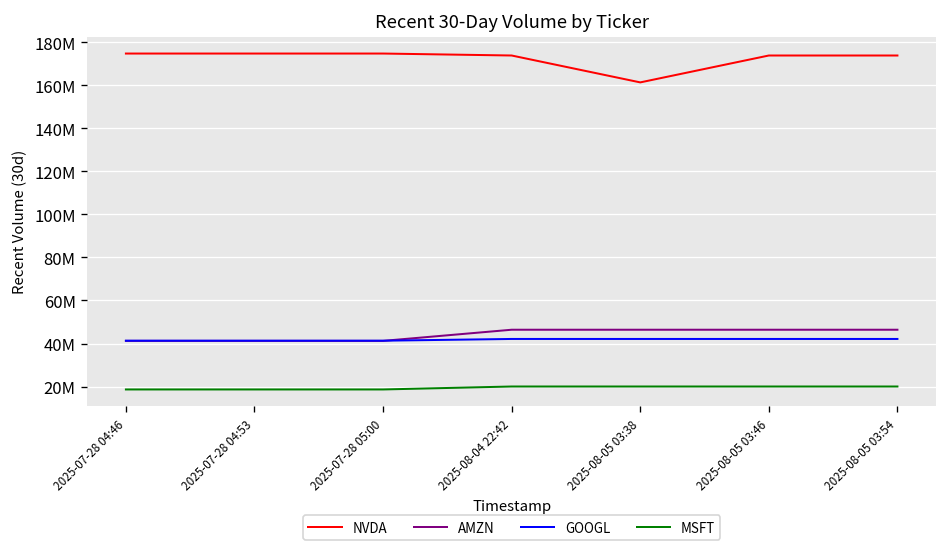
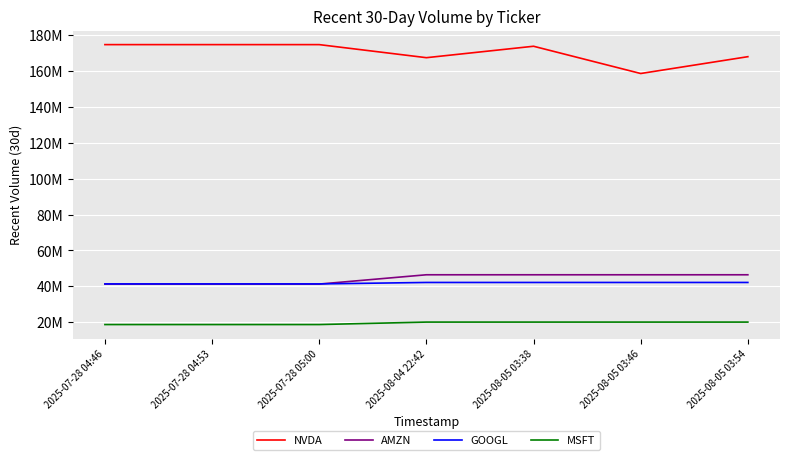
NVDA, 2025-08-04 22:42: 174000000 -> 167000000
NVDA, 2025-08-05 03:38: 161000000 -> 174000000
NVDA, 2025-08-05 03:46: 174000000 -> 159000000
NVDA, 2025-08-05 03:54: 174000000 -> 168000000
